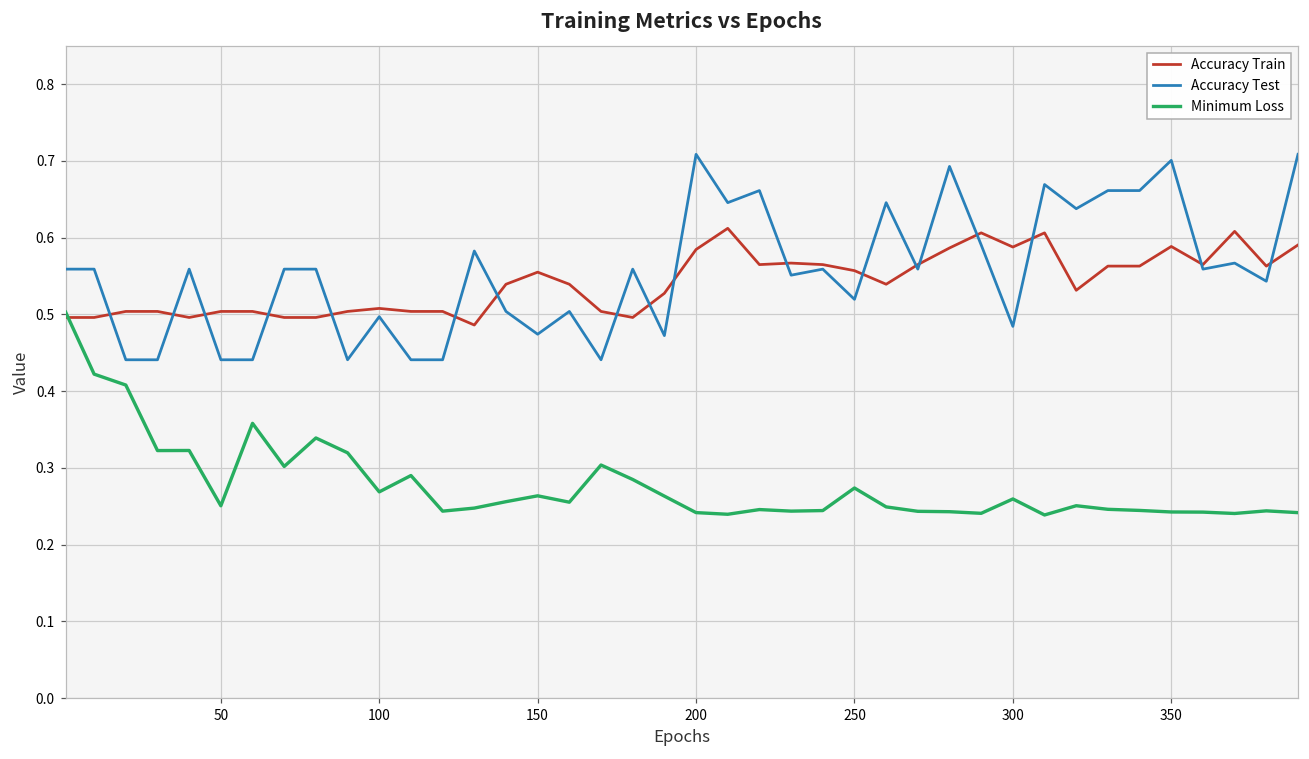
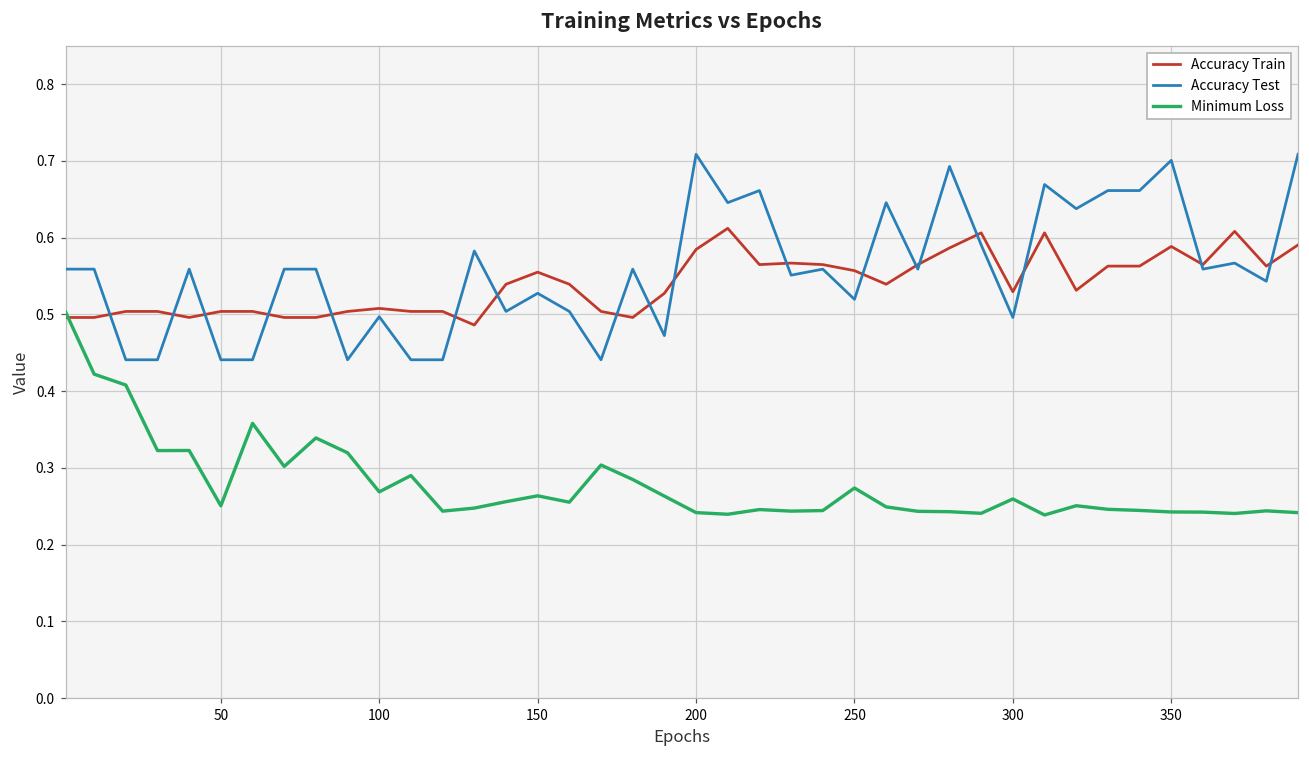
Accuracy Test, 150: 0.47 -> 0.53
Accuracy Train, 300: 0.59 -> 0.53
Accuracy Test, 300: 0.48 -> 0.50
